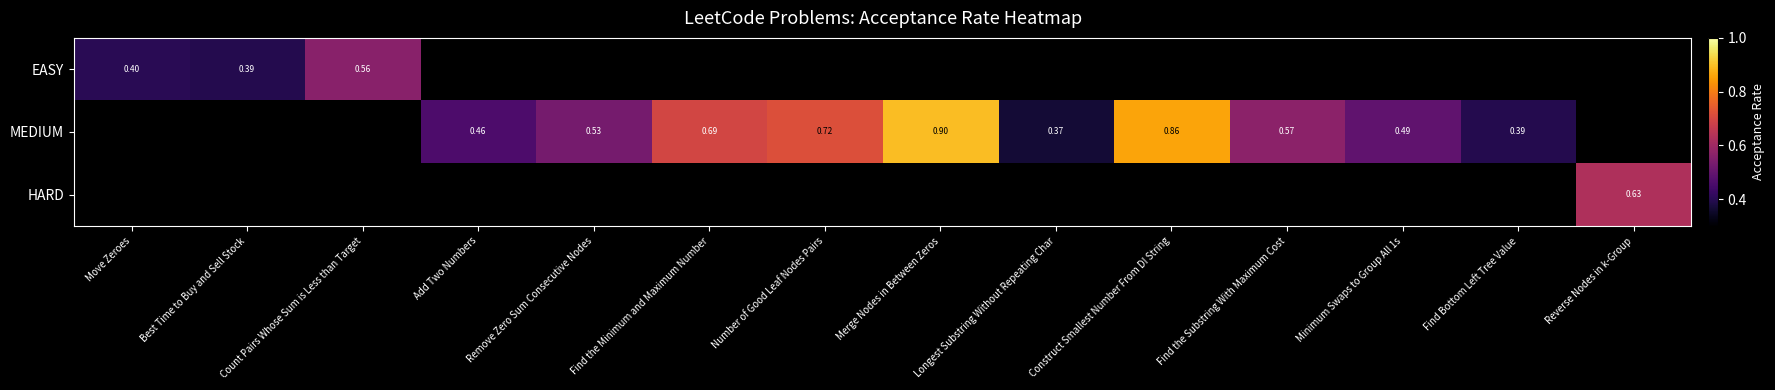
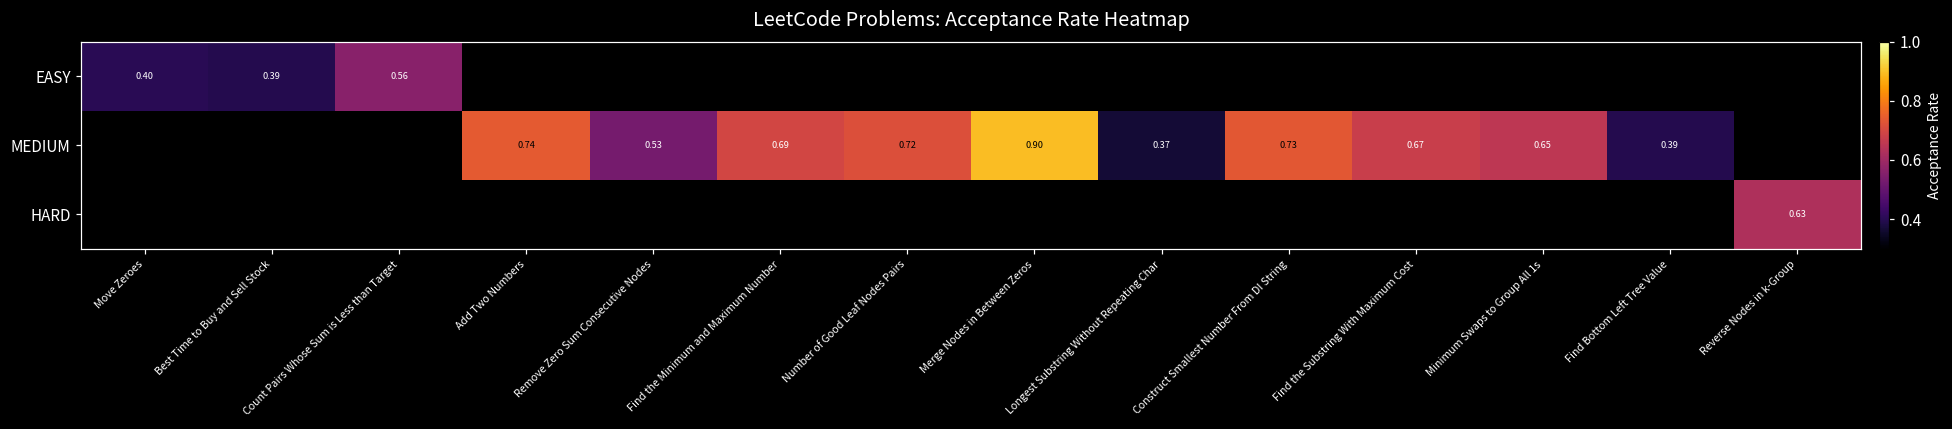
MEDIUM, Add Two Numbers: 0.46 -> 0.74
MEDIUM, Construct Smallest Number From DI String: 0.86 -> 0.73
MEDIUM, Find the Substring With Maximum Cost: 0.57 -> 0.67
MEDIUM, Minimum Swaps to Group All 1s: 0.49 -> 0.65
